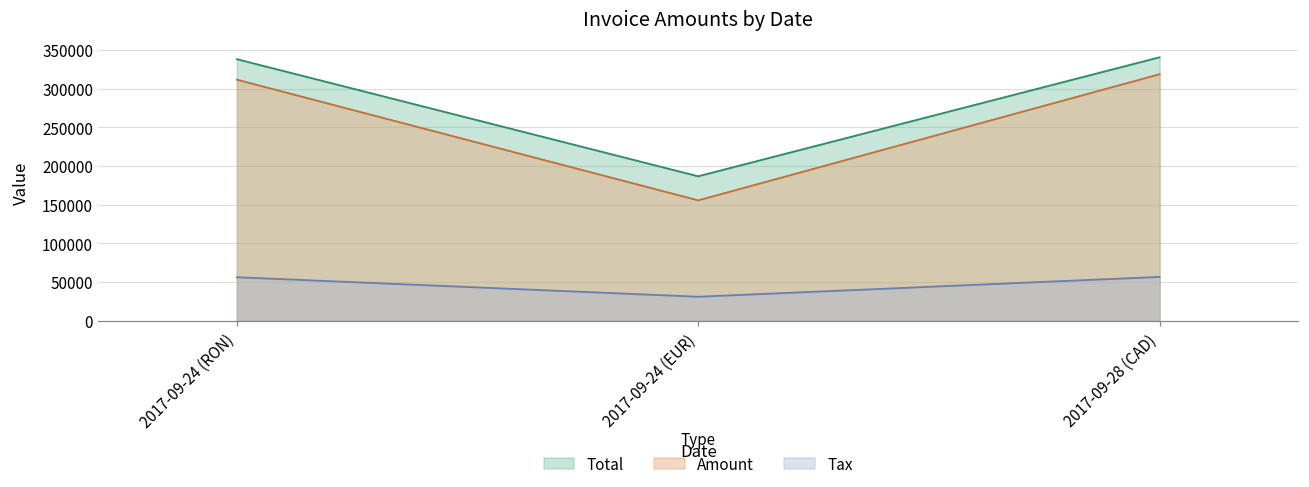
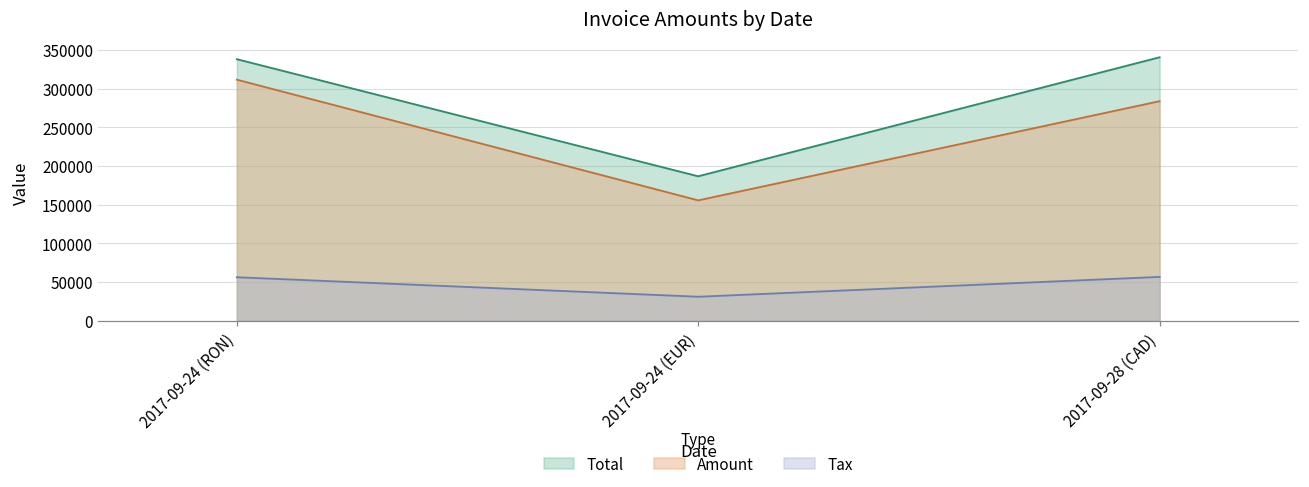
Amount, 2017-09-28 (CAD): 320000 -> 280000
